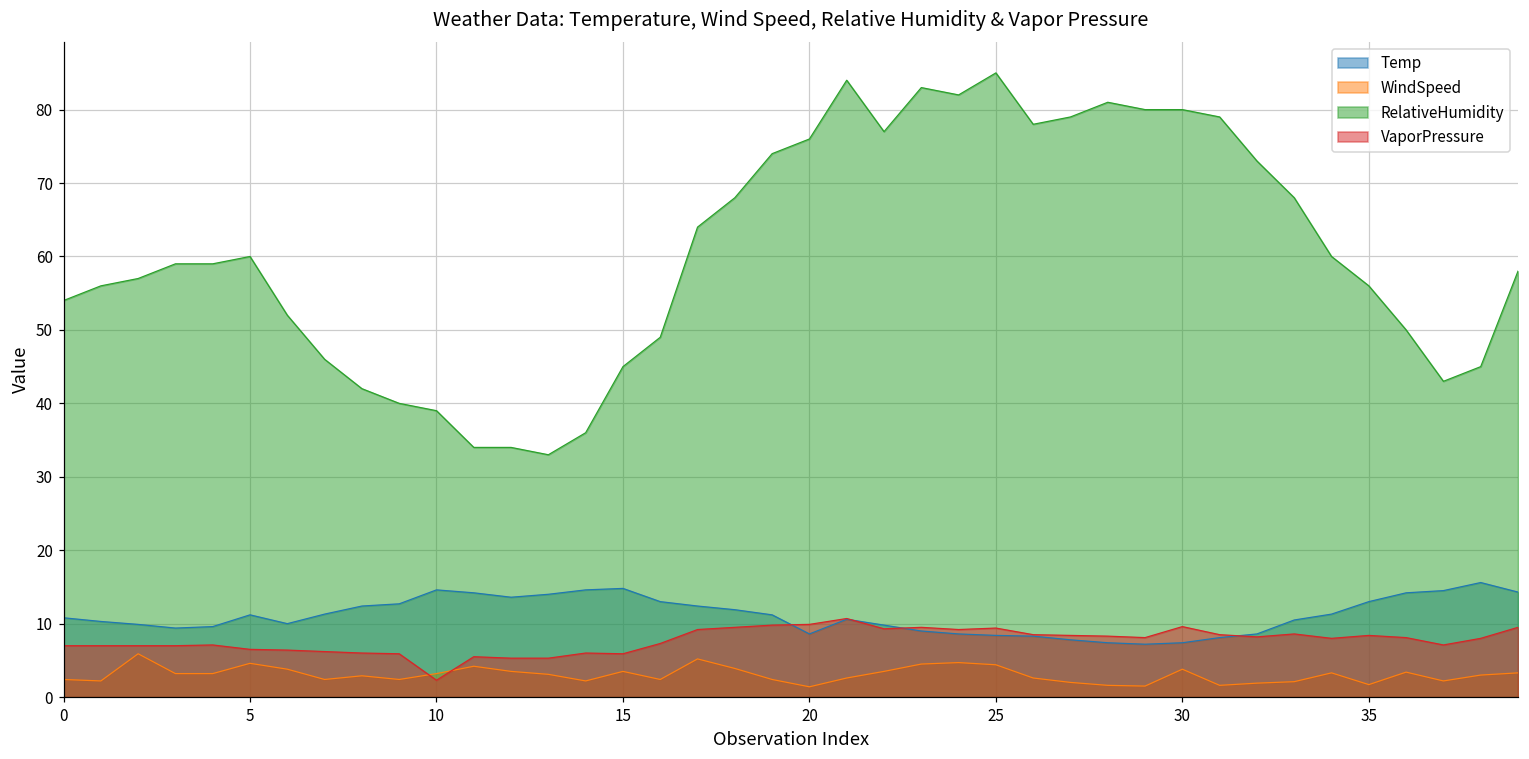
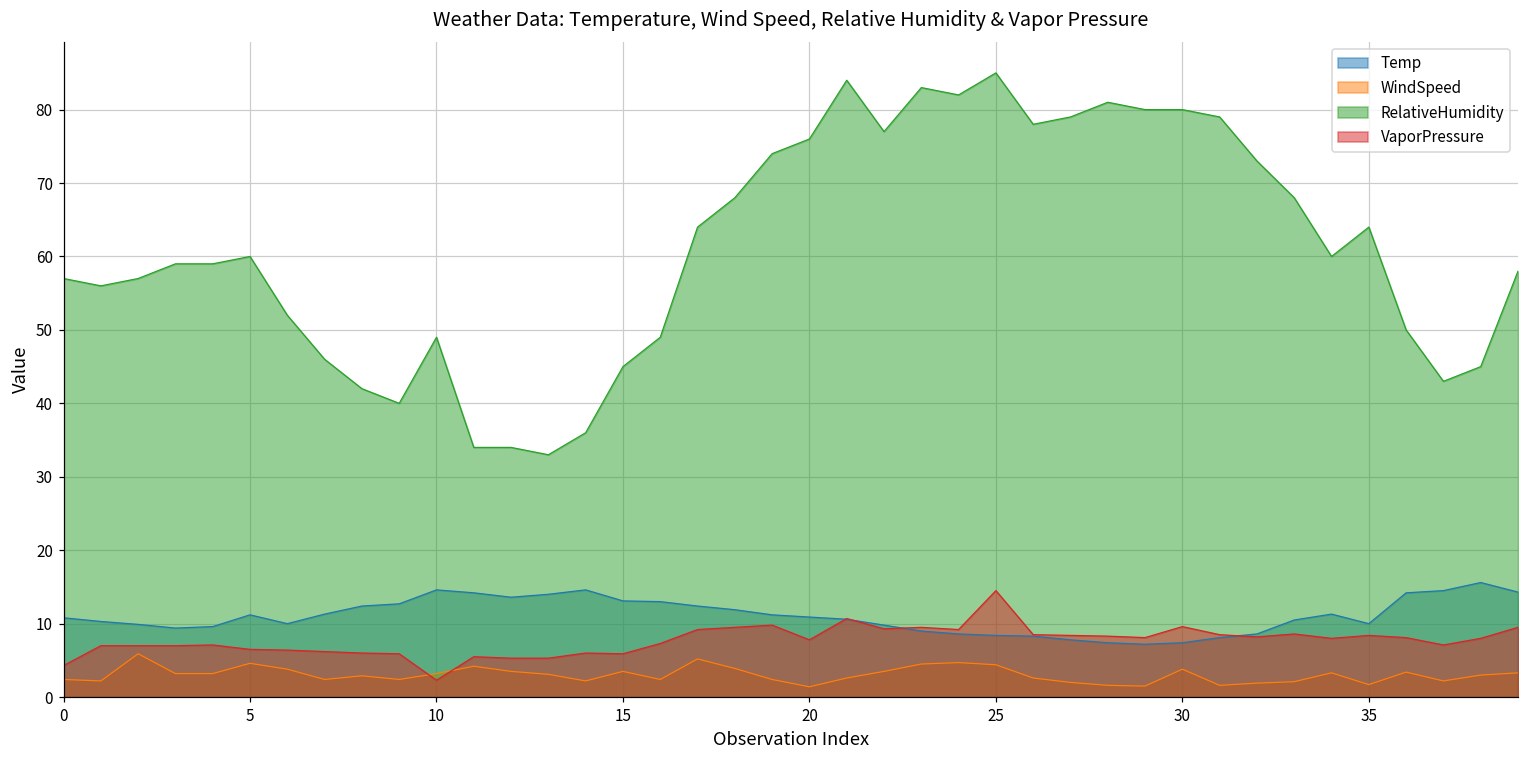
RelativeHumidity, 0: 54 -> 57
VaporPressure, 0: 7 -> 4
RelativeHumidity, 10: 39 -> 49
Temp, 15: 15 -> 13
Temp, 20: 9 -> 11
VaporPressure, 20: 10 -> 8
VaporPressure, 25: 9 -> 15
Temp, 35: 13 -> 10
RelativeHumidity, 35: 56 -> 64
